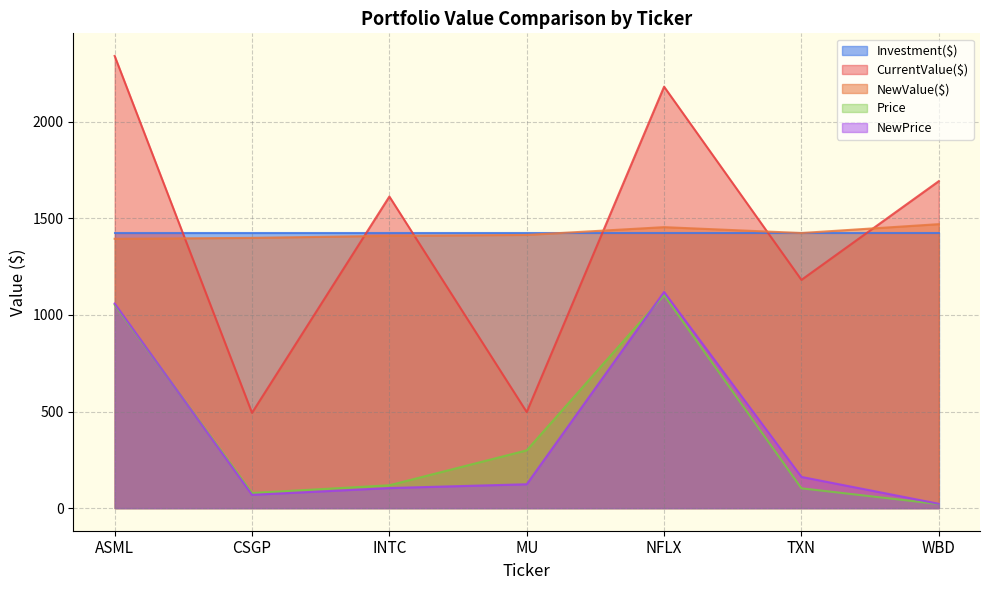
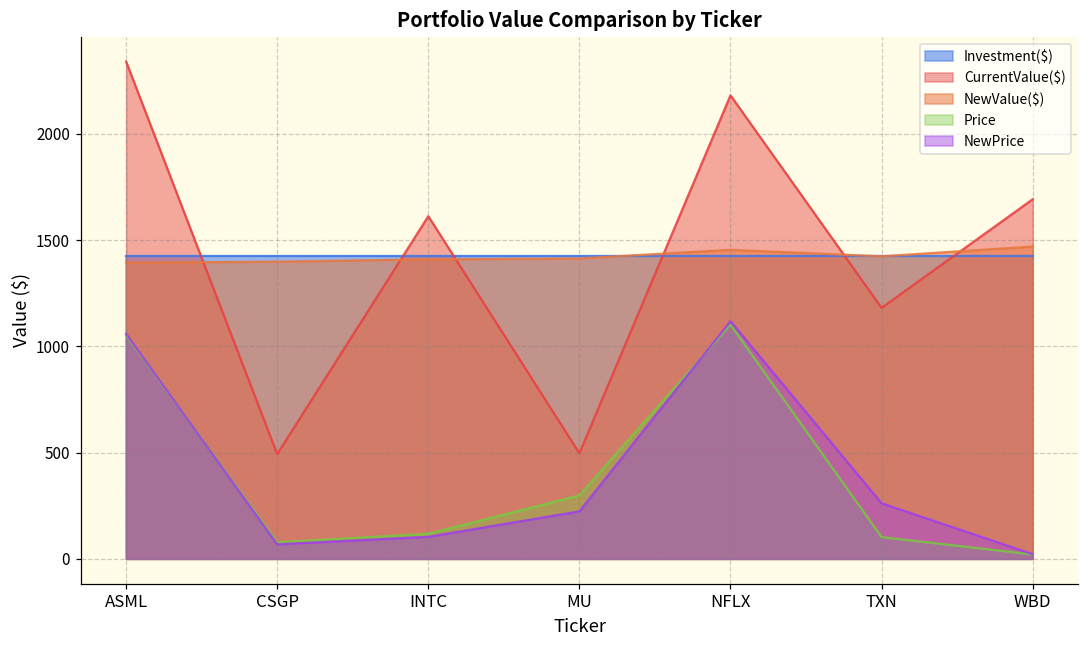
NewPrice, MU: 120 -> 220
NewPrice, TXN: 160 -> 260
